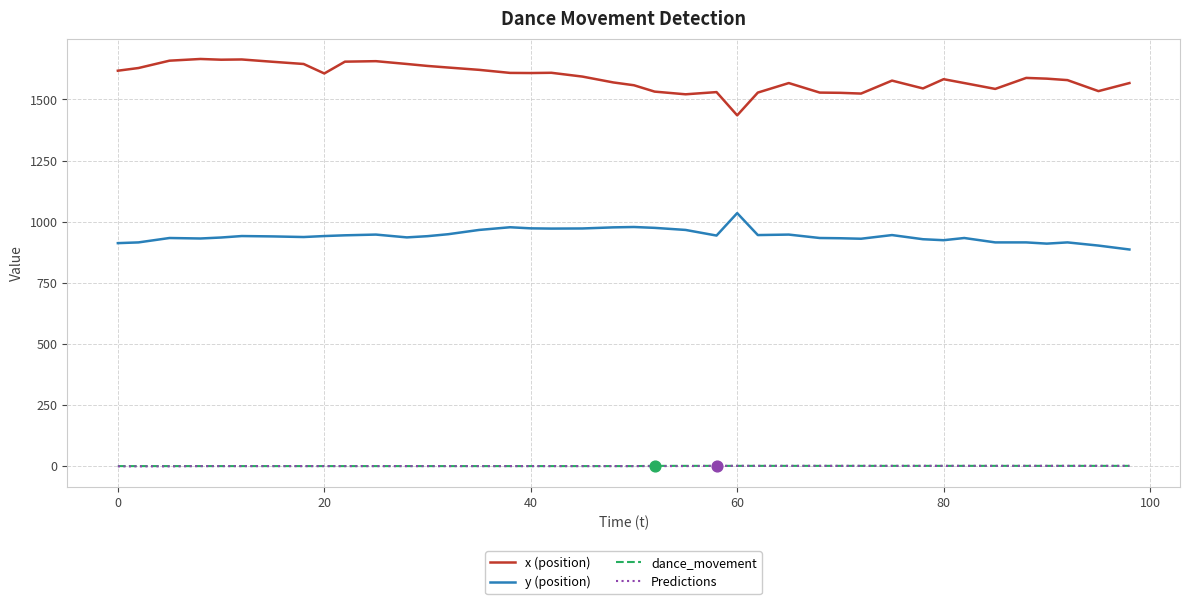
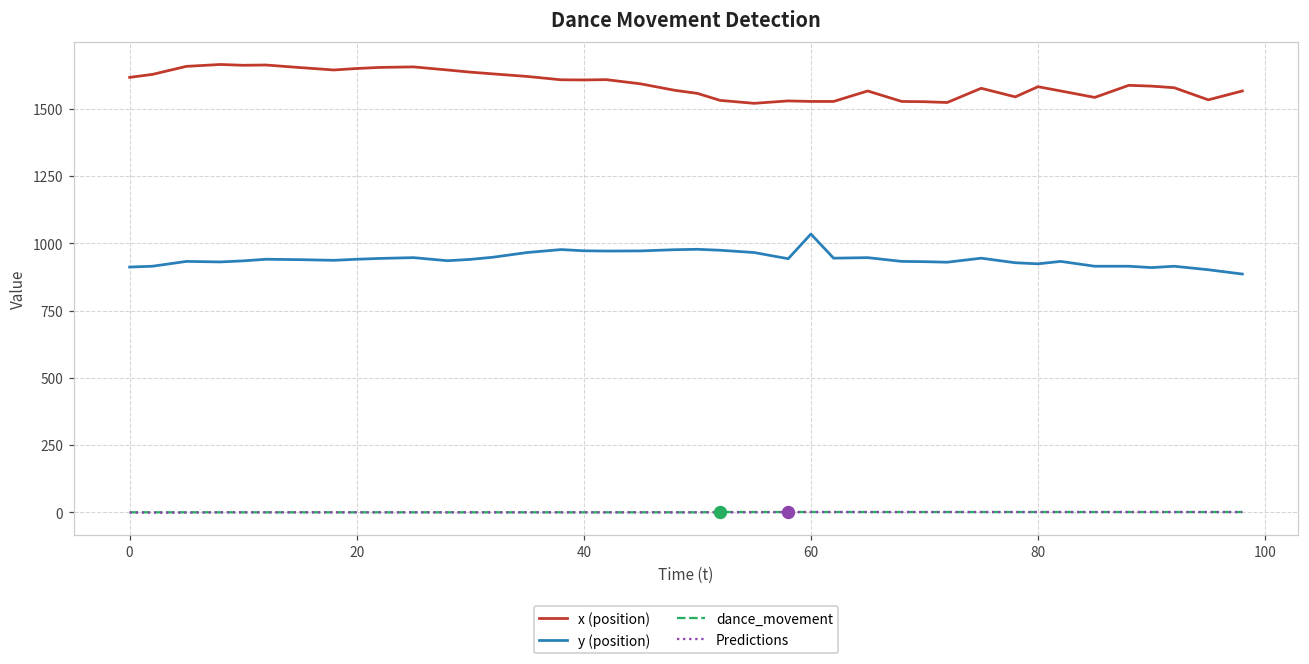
x (position), 20: 1610 -> 1650
x (position), 60: 1430 -> 1530
